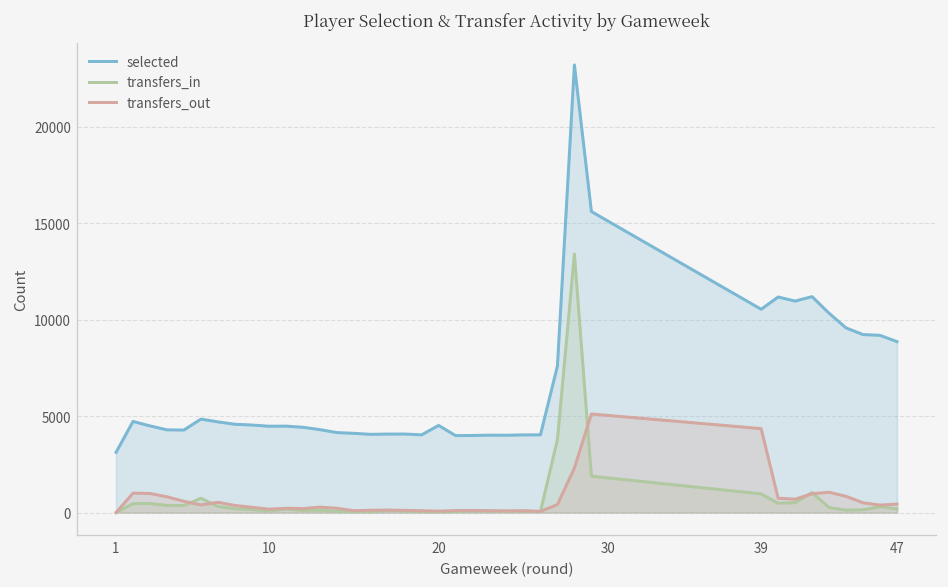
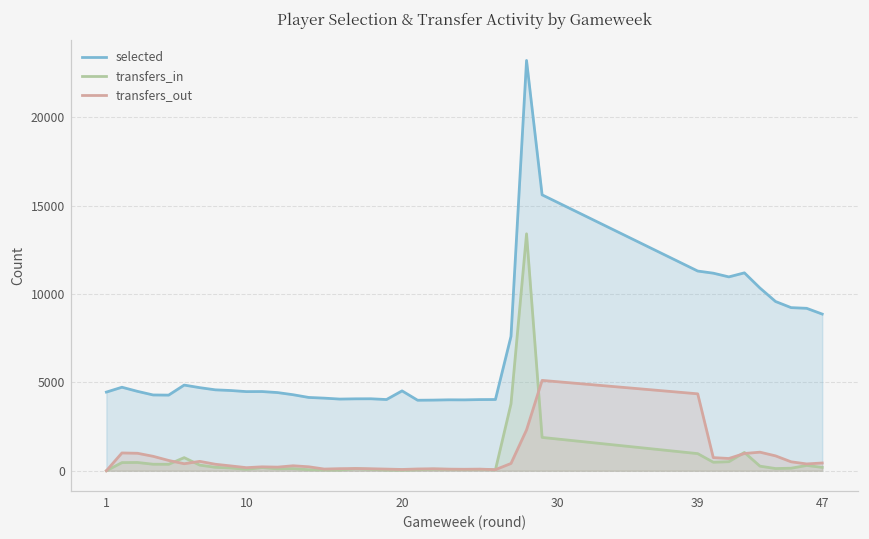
selected, 1: 3100 -> 4500
selected, 39: 10500 -> 11300
